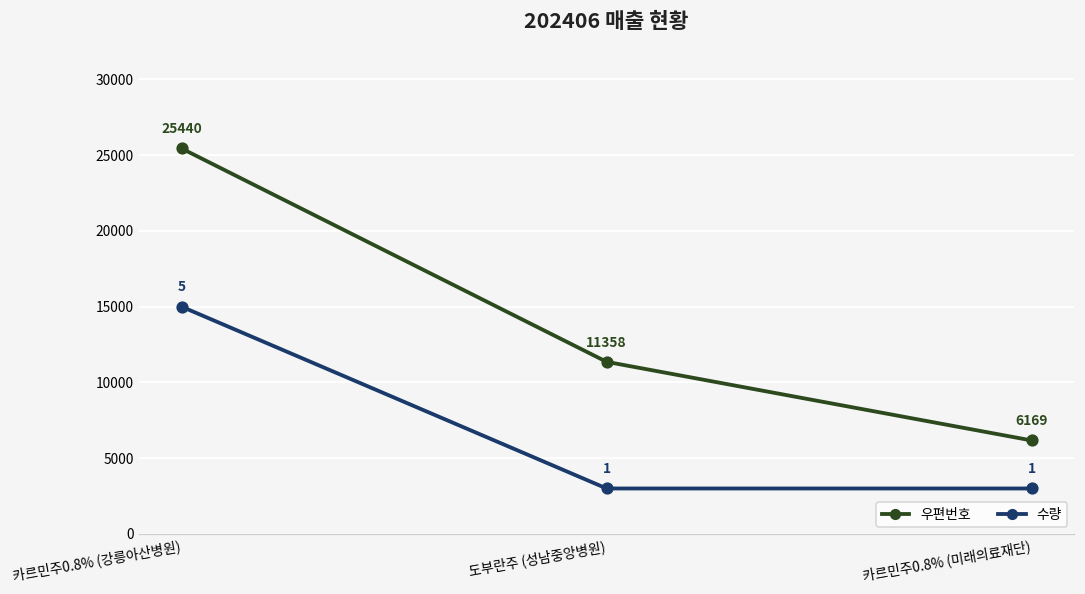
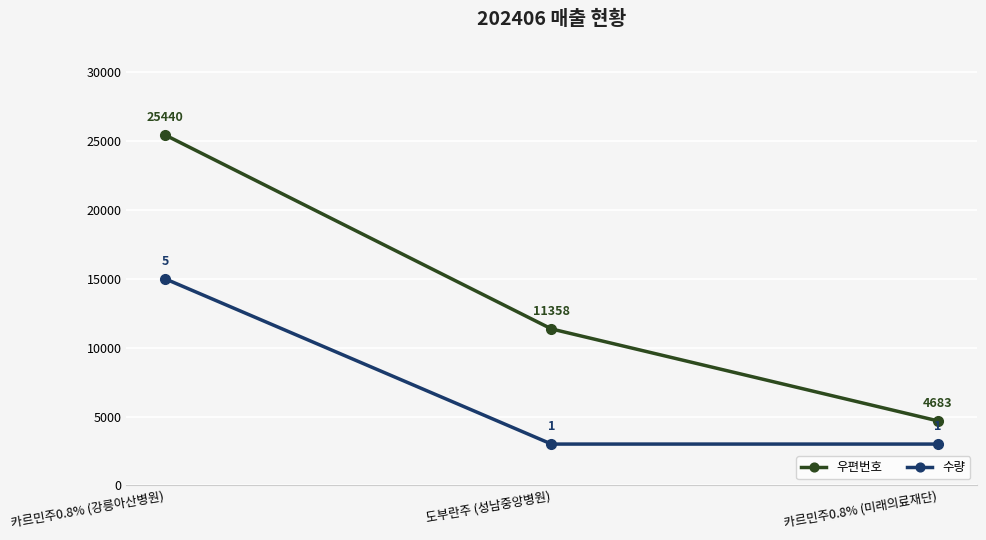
우편번호, 카르민주0.8% (미래의료재단): 6169 -> 4683
